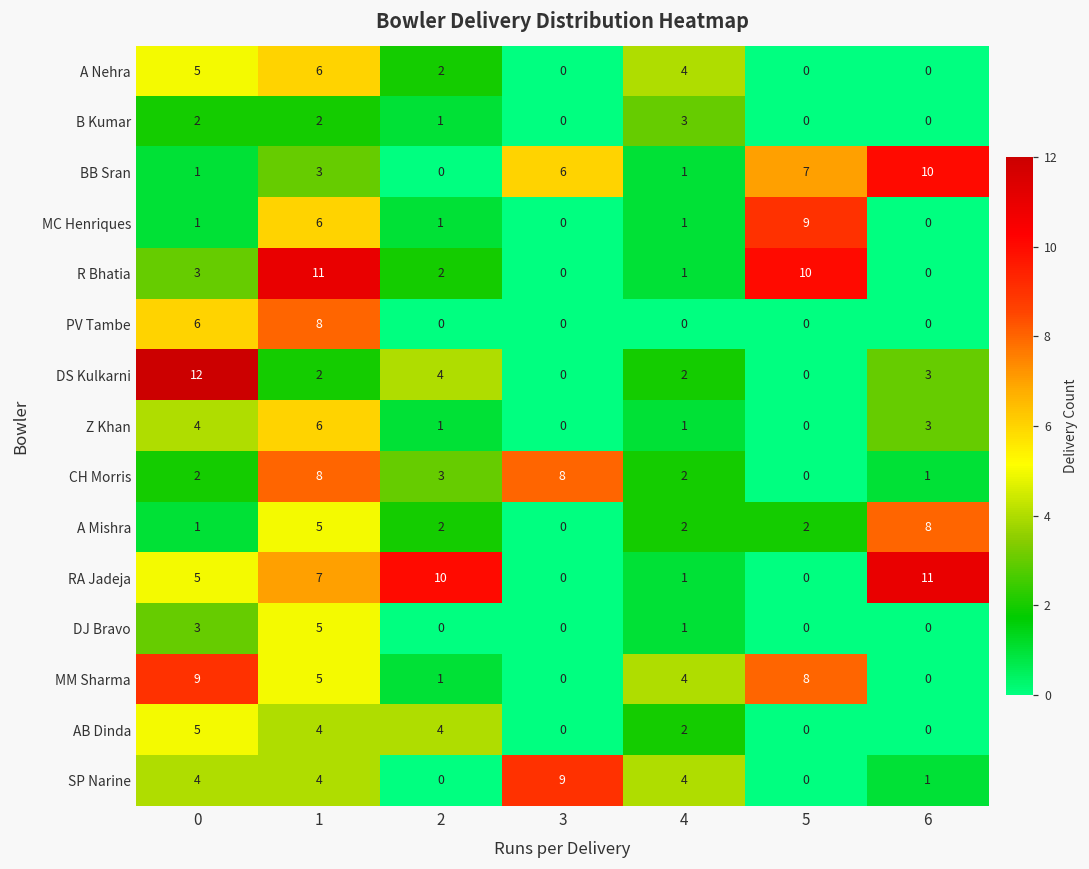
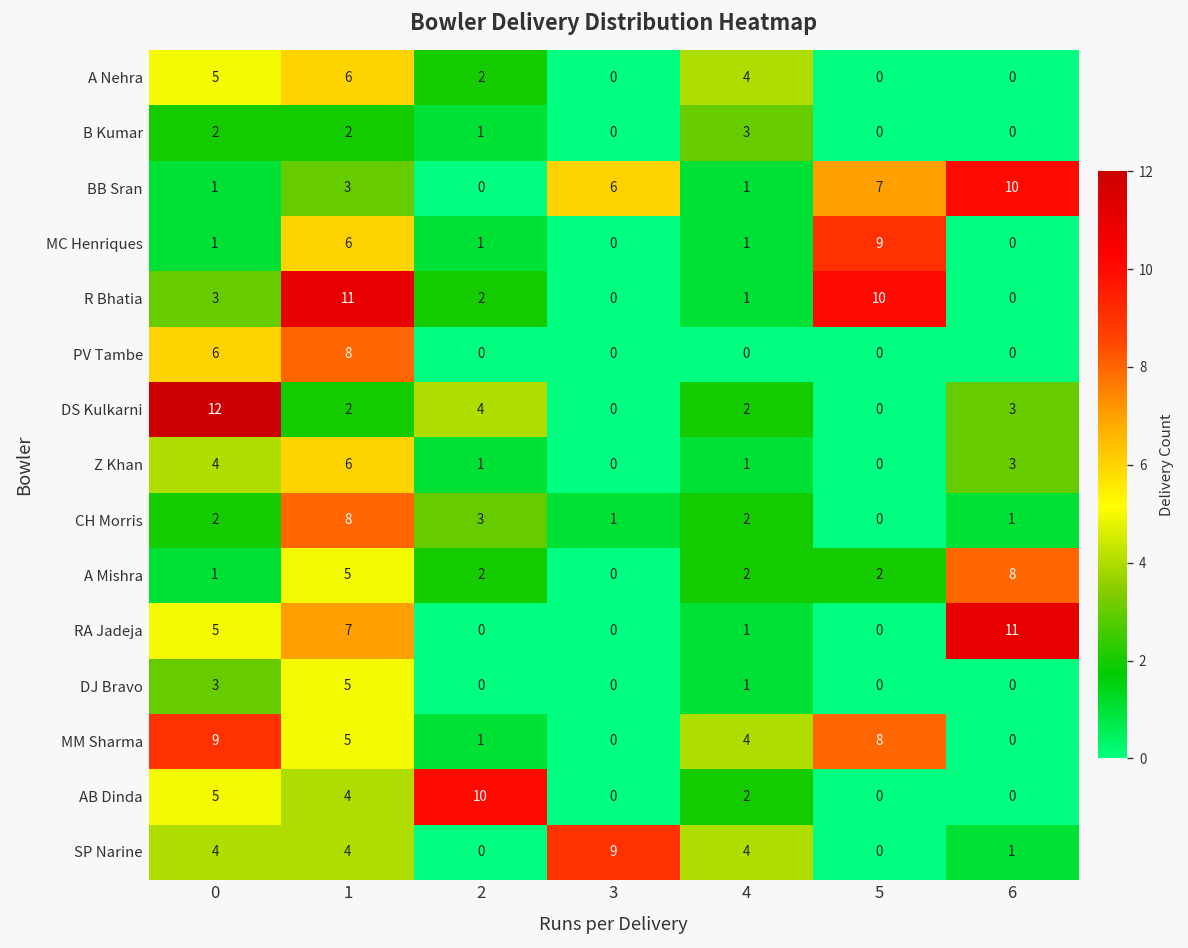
CH Morris, 3: 8 -> 1
RA Jadeja, 2: 10 -> 0
AB Dinda, 2: 4 -> 10
